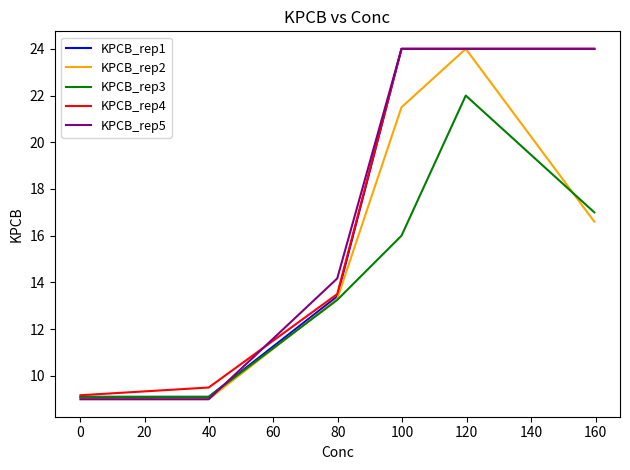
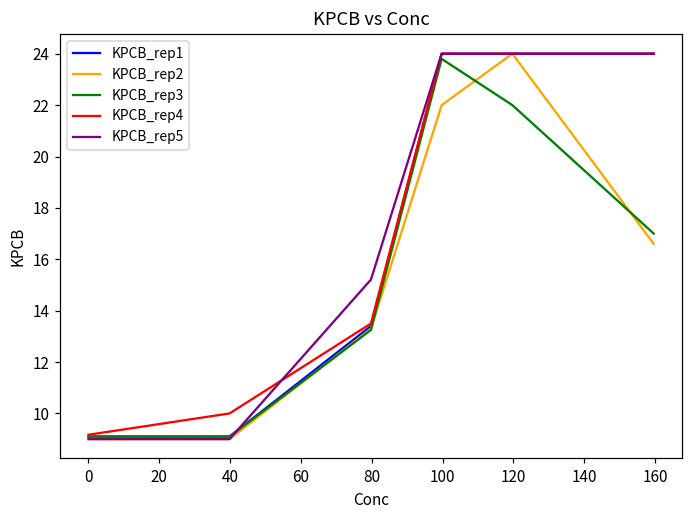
KPCB_rep4, 40: 9.5 -> 10.0
KPCB_rep5, 80: 14.2 -> 15.2
KPCB_rep2, 100: 21.5 -> 22.0
KPCB_rep3, 100: 16.0 -> 23.8
